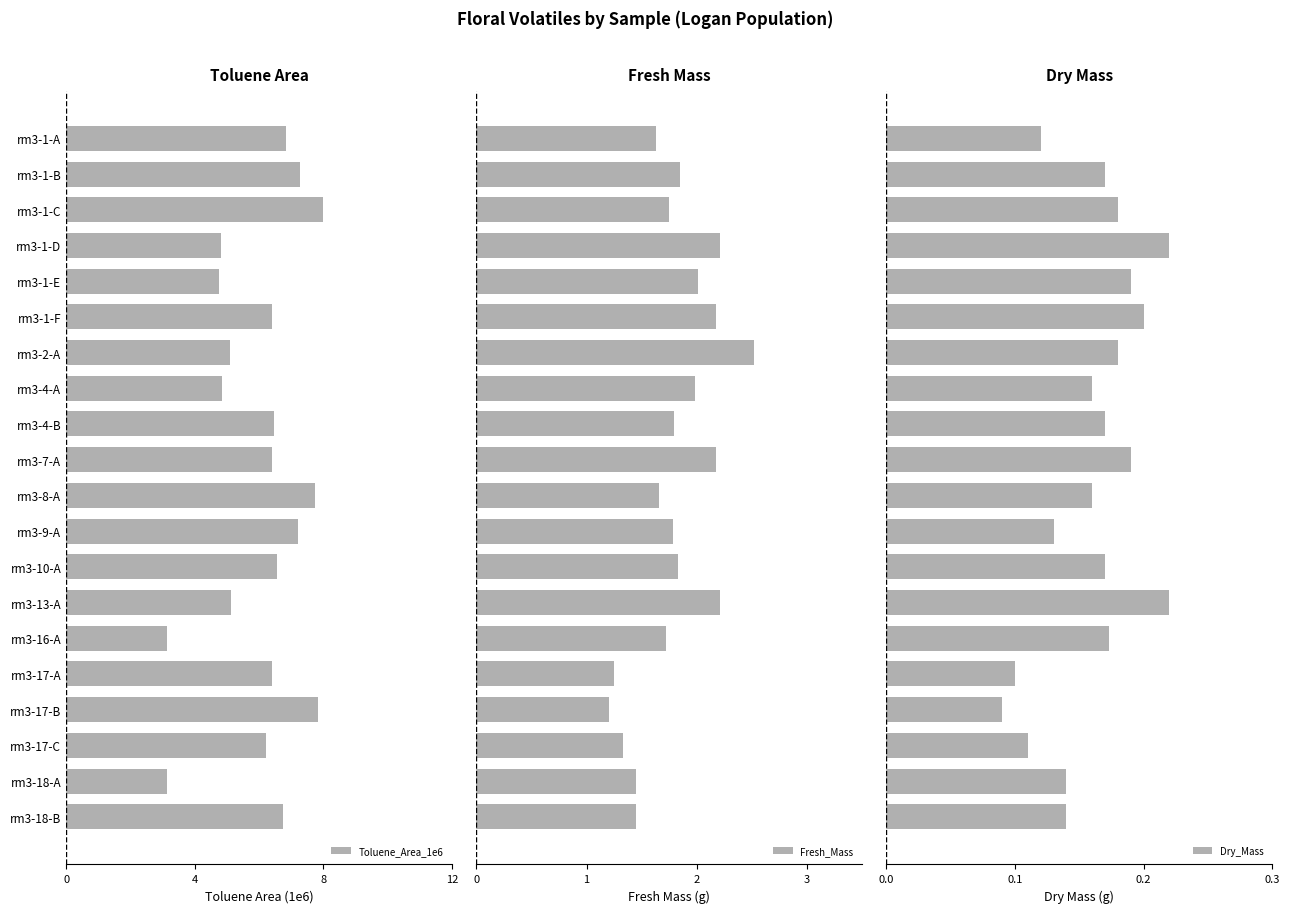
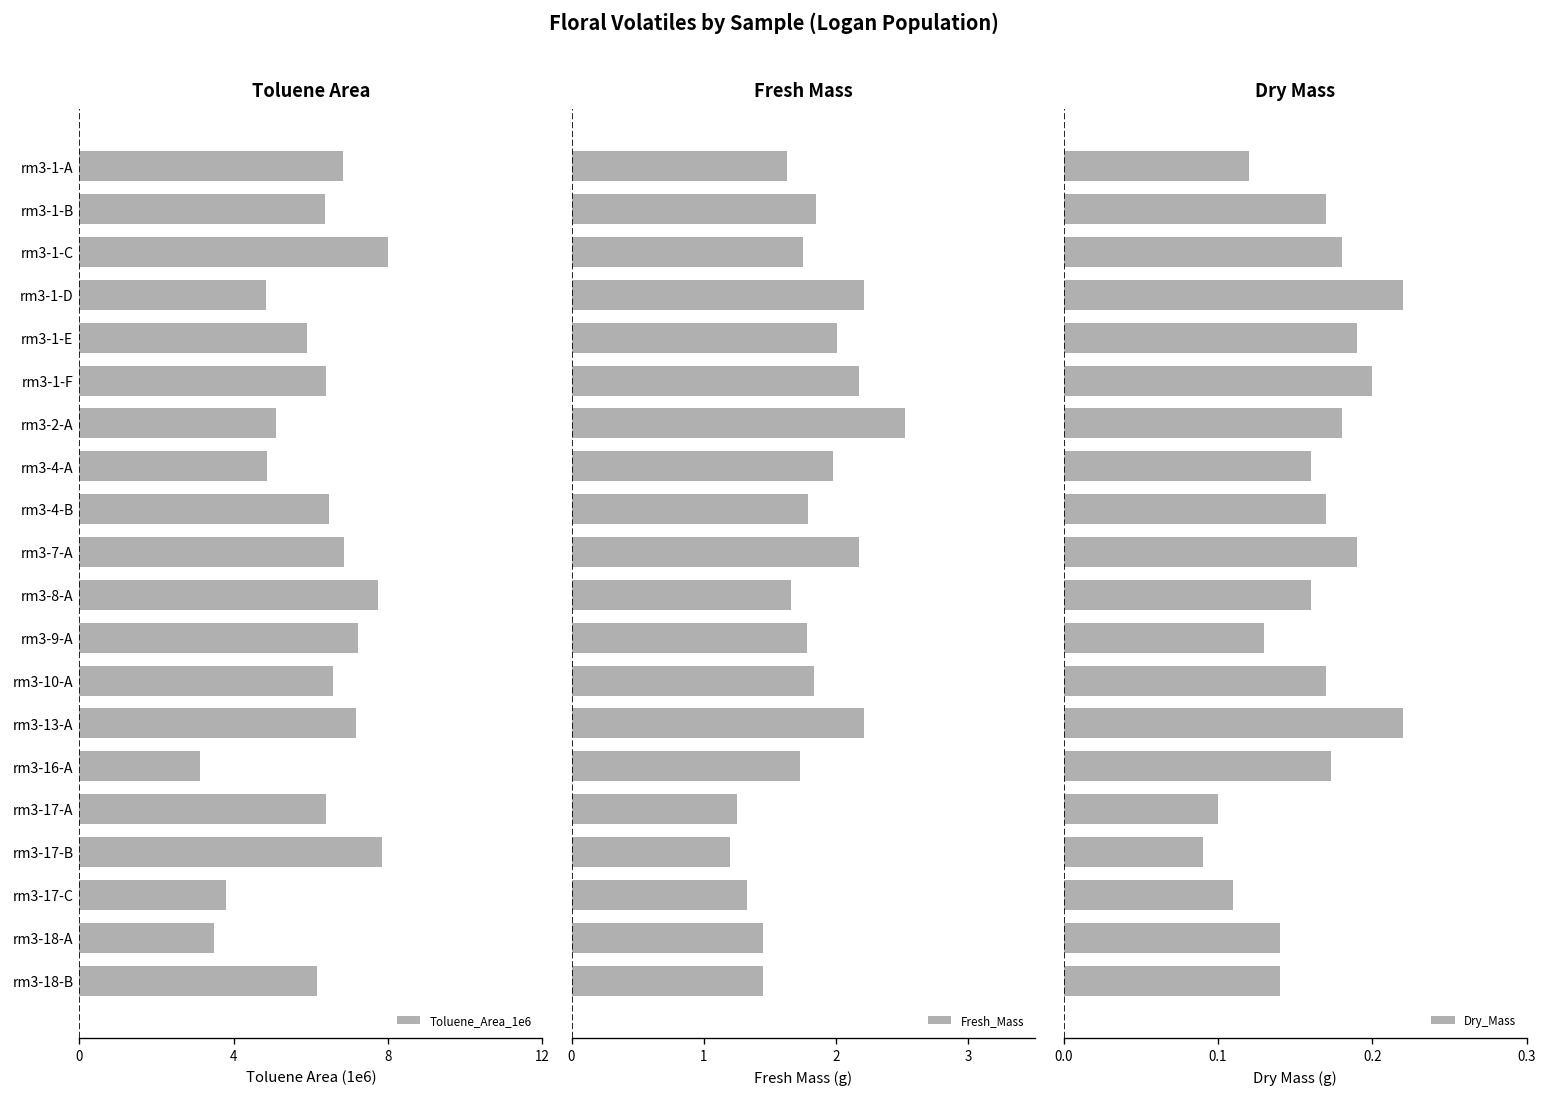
Toluene Area, rm3-1-B: 7.3 -> 6.4
Toluene Area, rm3-1-E: 4.8 -> 5.9
Toluene Area, rm3-7-A: 6.4 -> 6.9
Toluene Area, rm3-13-A: 5.1 -> 7.2
Toluene Area, rm3-17-C: 6.2 -> 3.8
Toluene Area, rm3-18-A: 3.2 -> 3.5
Toluene Area, rm3-18-B: 6.7 -> 6.2
